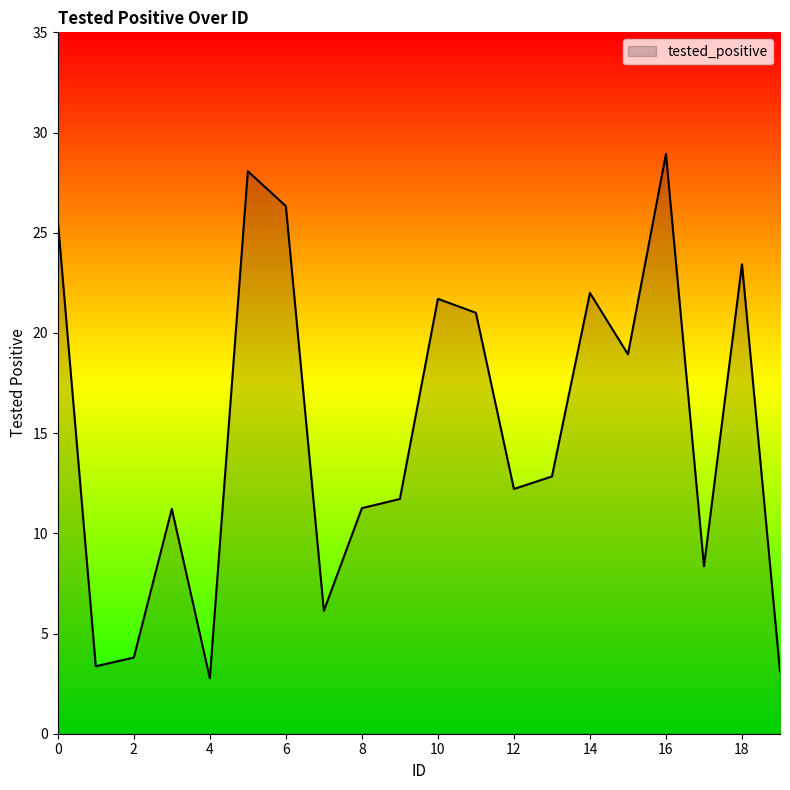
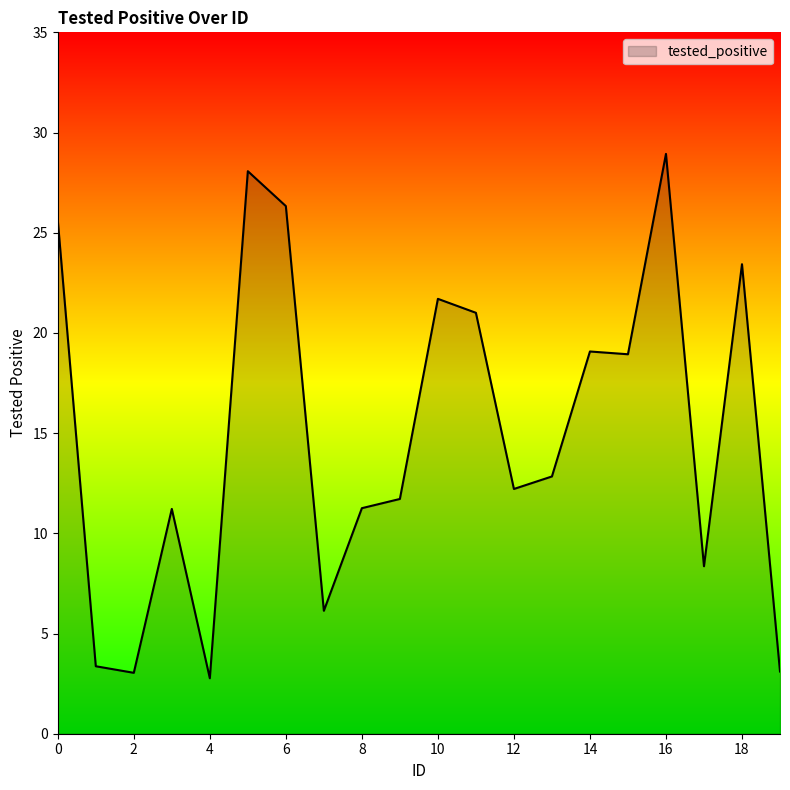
2: 3.8 -> 3.0
14: 22.0 -> 19.1
